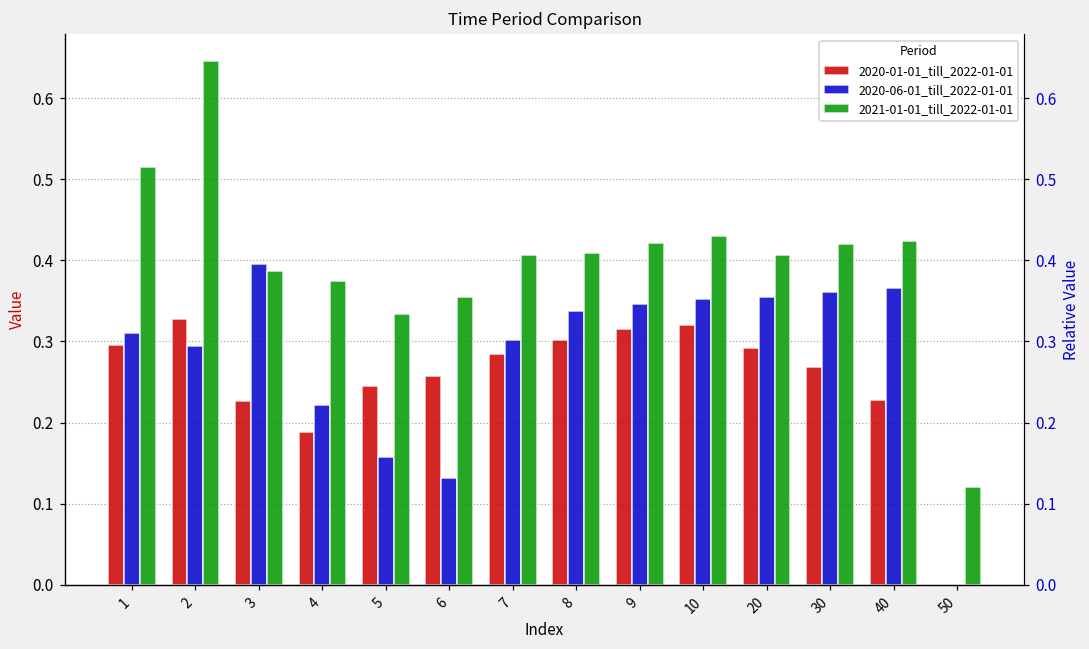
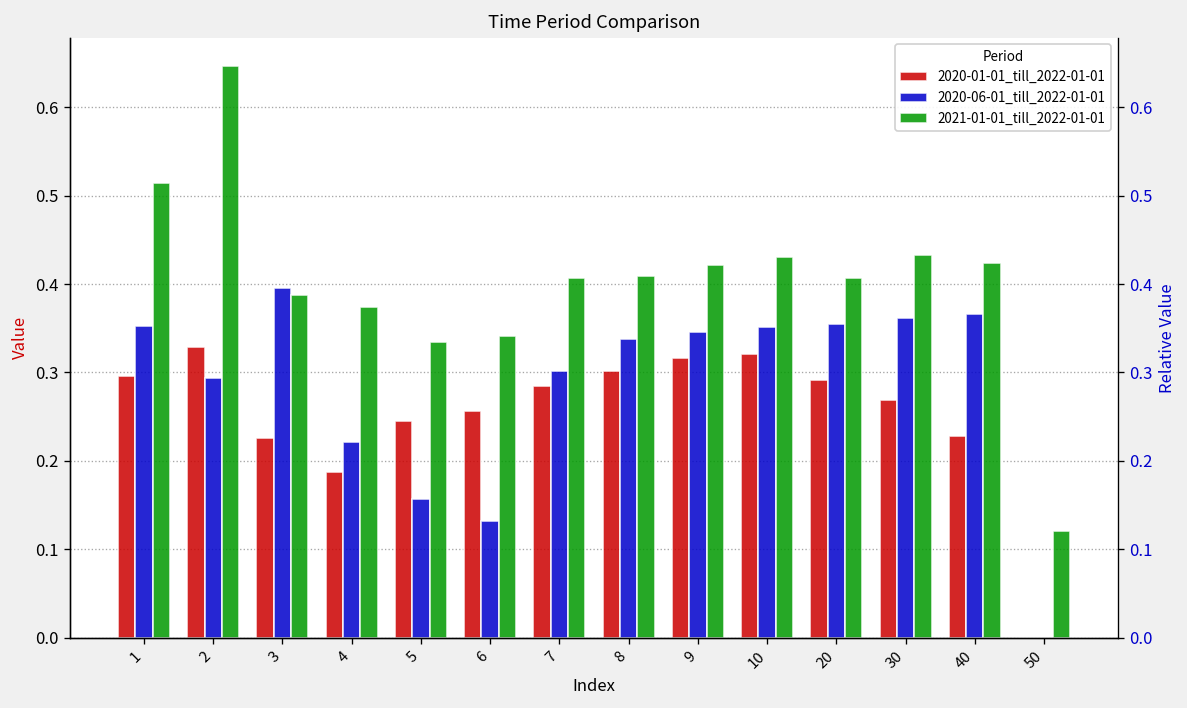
2020-06-01_till_2022-01-01, 1: 0.31 -> 0.35
2021-01-01_till_2022-01-01, 6: 0.35 -> 0.34
2021-01-01_till_2022-01-01, 30: 0.42 -> 0.43
